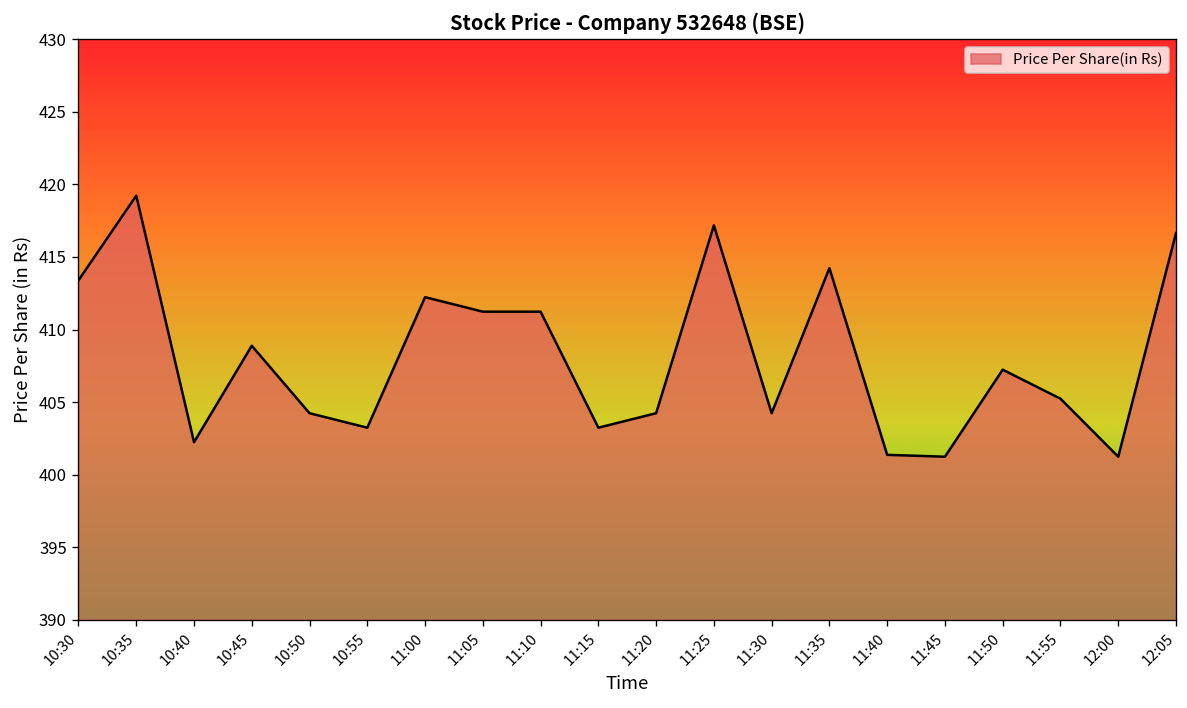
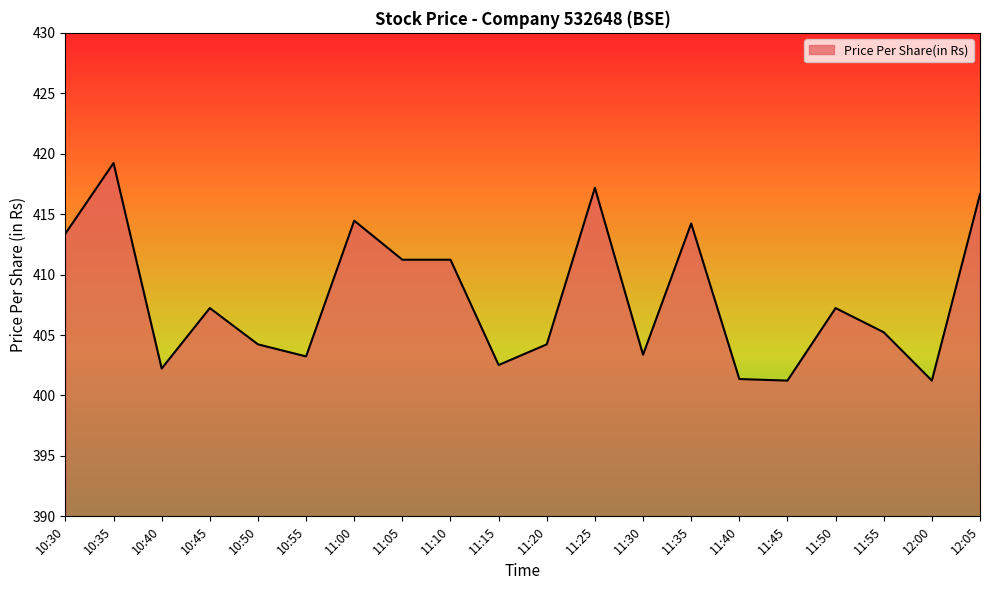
10:45: 408.9 -> 407.2
11:00: 412.2 -> 414.5
11:15: 403.2 -> 402.5
11:30: 404.2 -> 403.4
